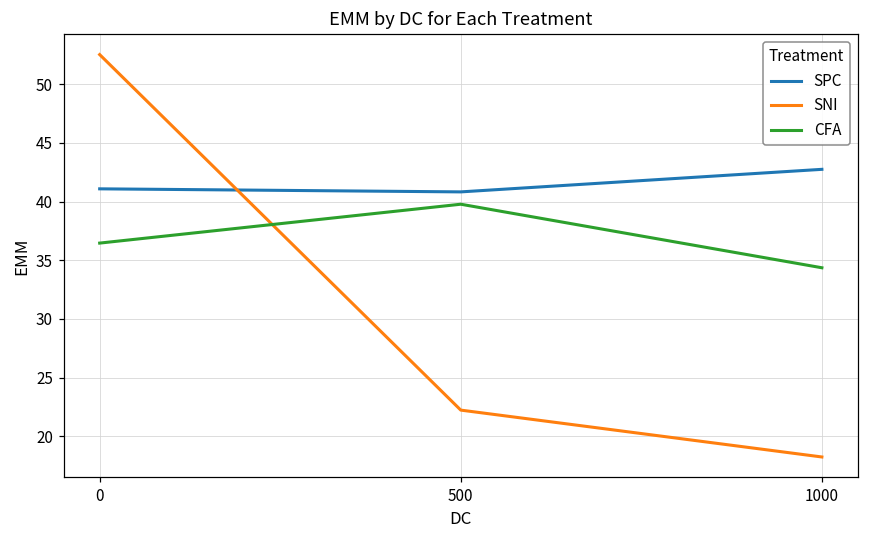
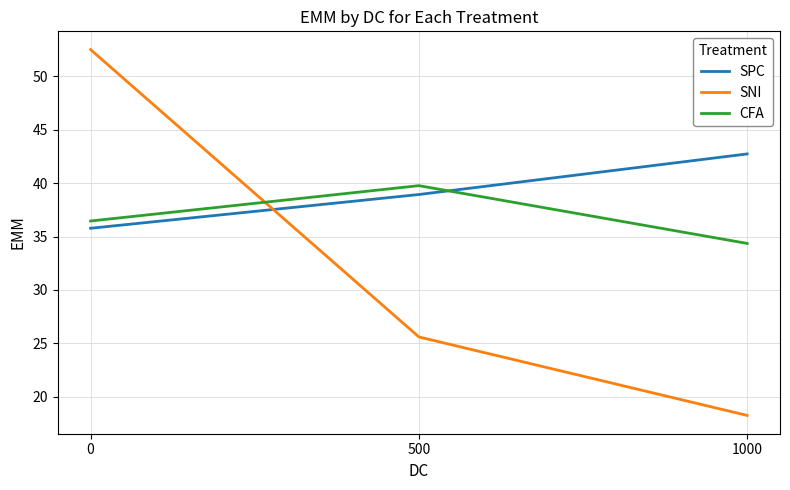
SPC, 0: 41.1 -> 35.8
SPC, 500: 40.8 -> 38.9
SNI, 500: 22.2 -> 25.6
